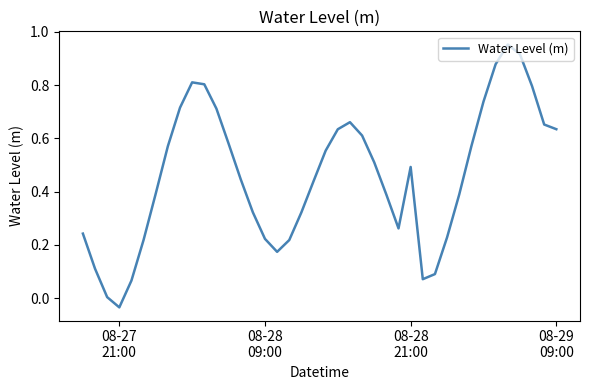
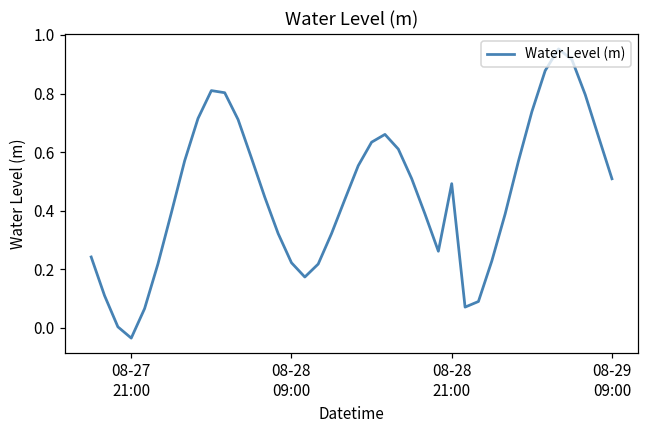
08-29 09:00: 0.63 -> 0.51
